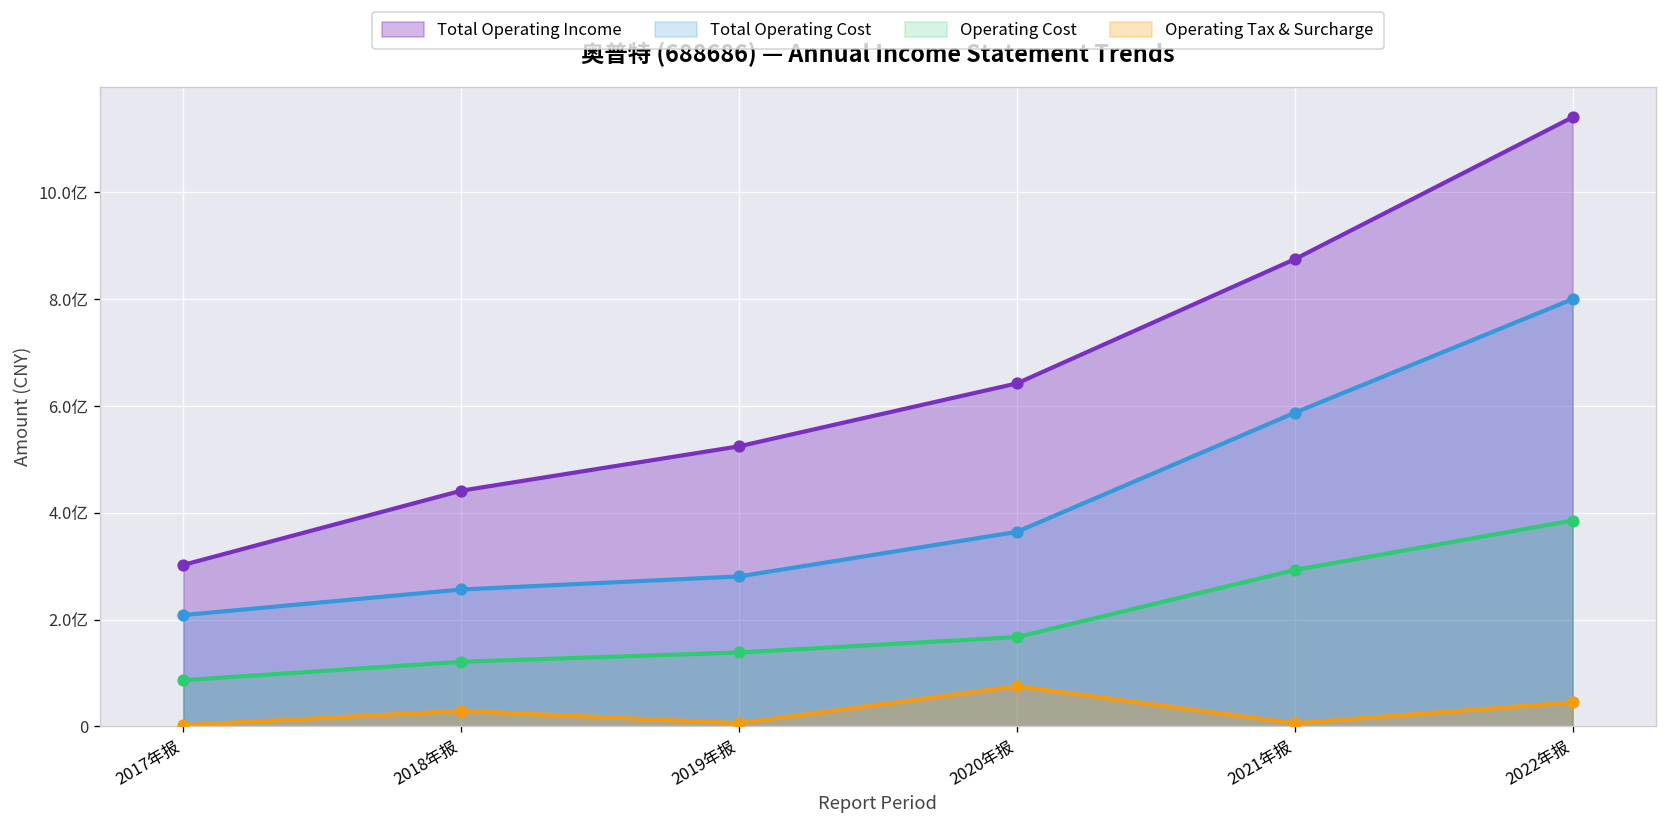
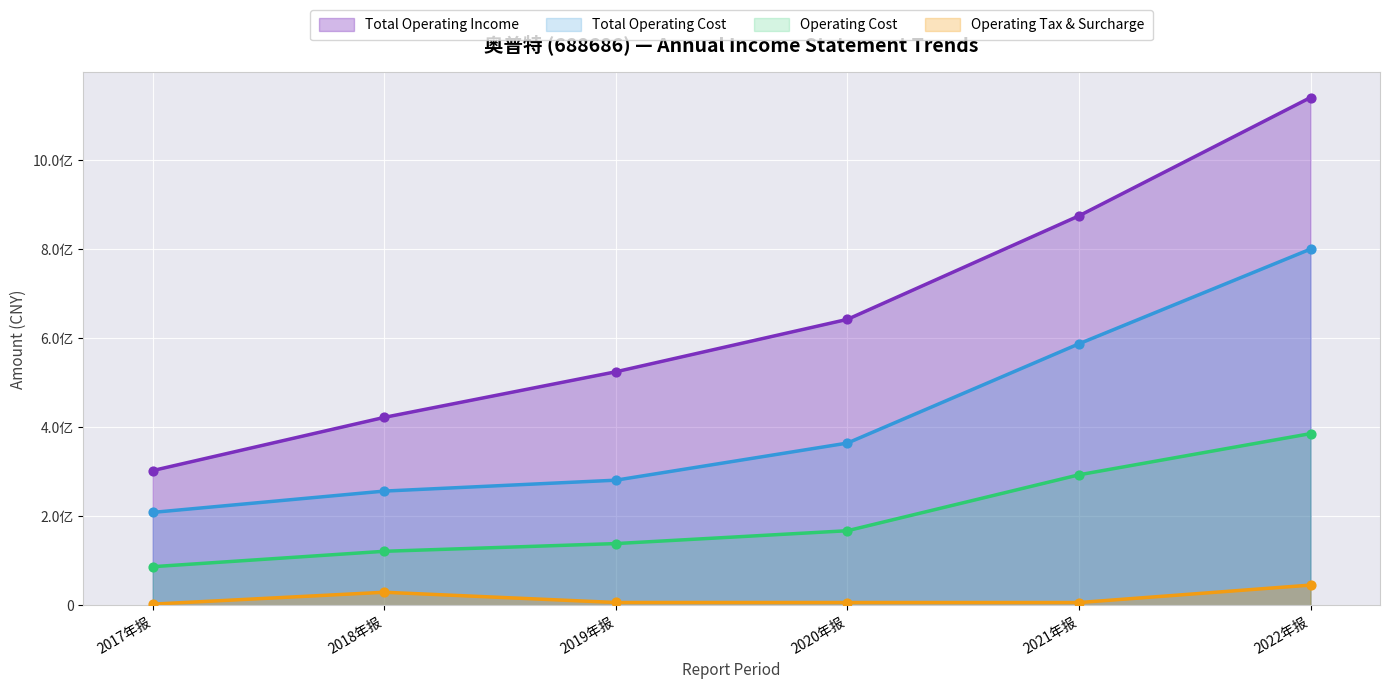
Total Operating Income, 2018年报: 4.4亿 -> 4.2亿
Operating Tax & Surcharge, 2020年报: 0.8亿 -> 0.1亿
